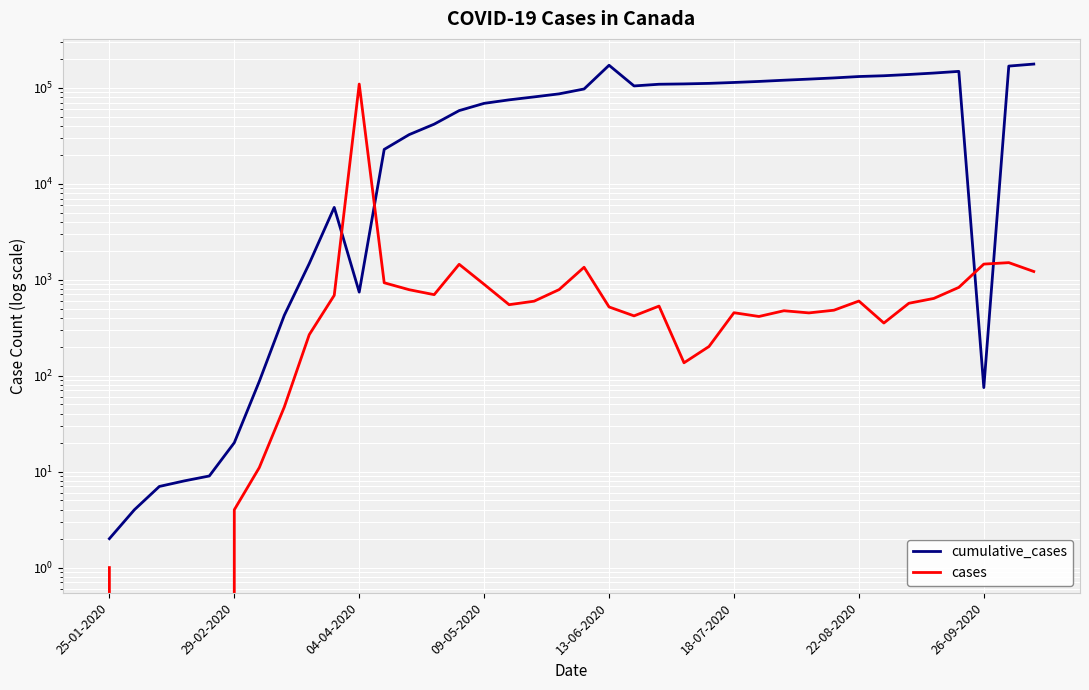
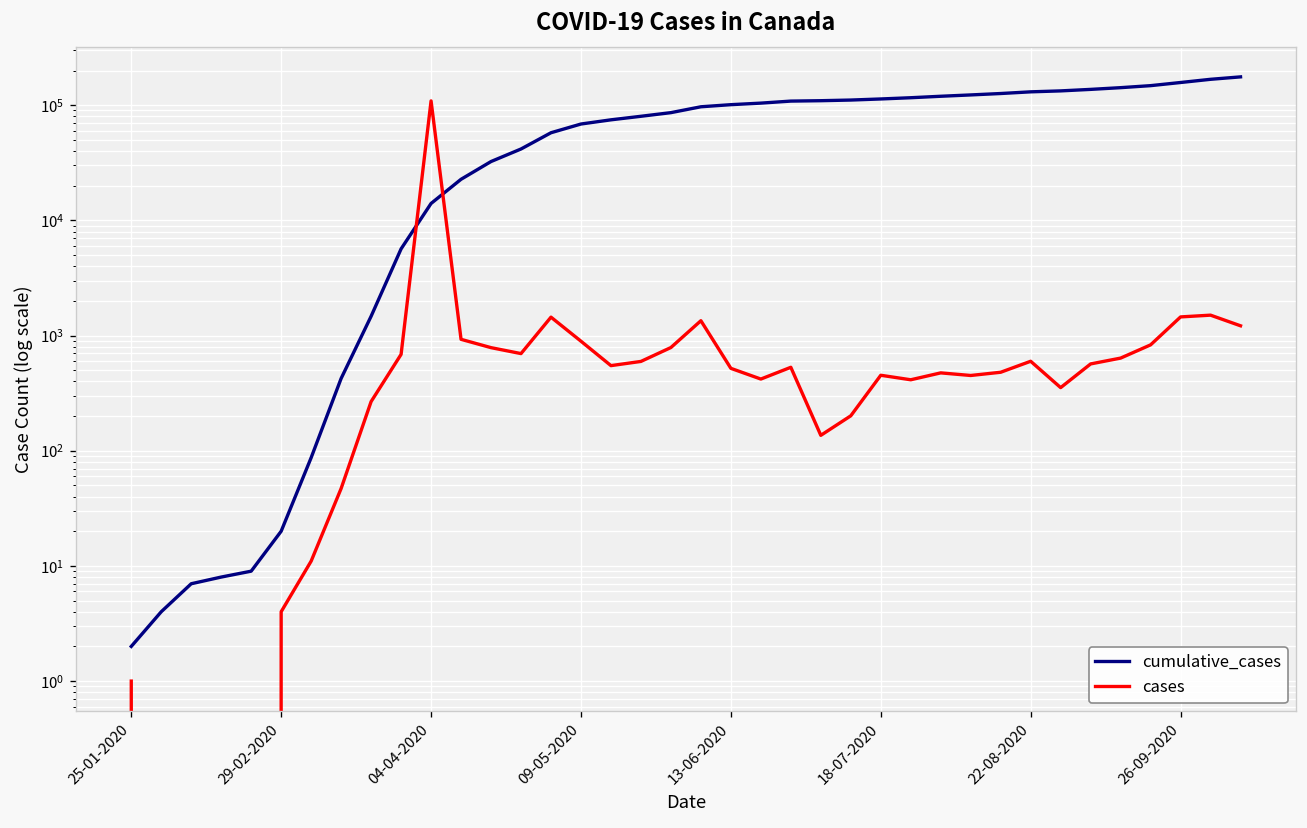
cumulative_cases, 04-04-2020: 700 -> 14000
cumulative_cases, 13-06-2020: 170000 -> 100000
cumulative_cases, 26-09-2020: 80 -> 160000
